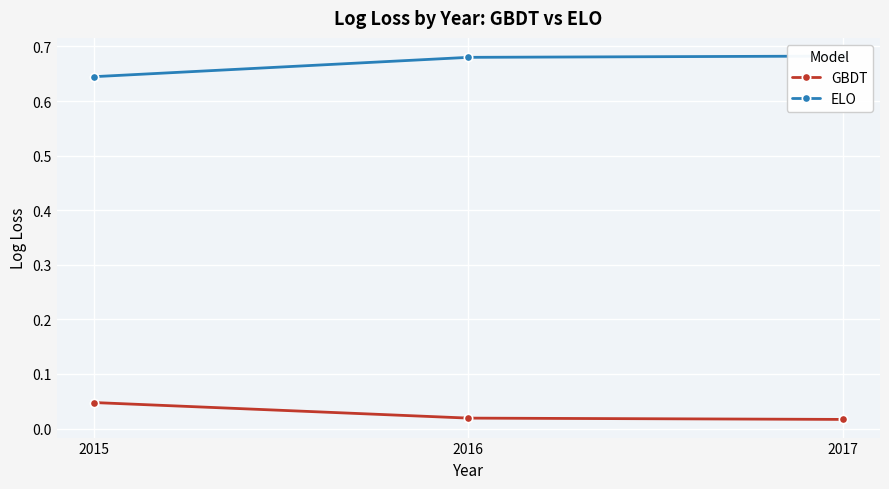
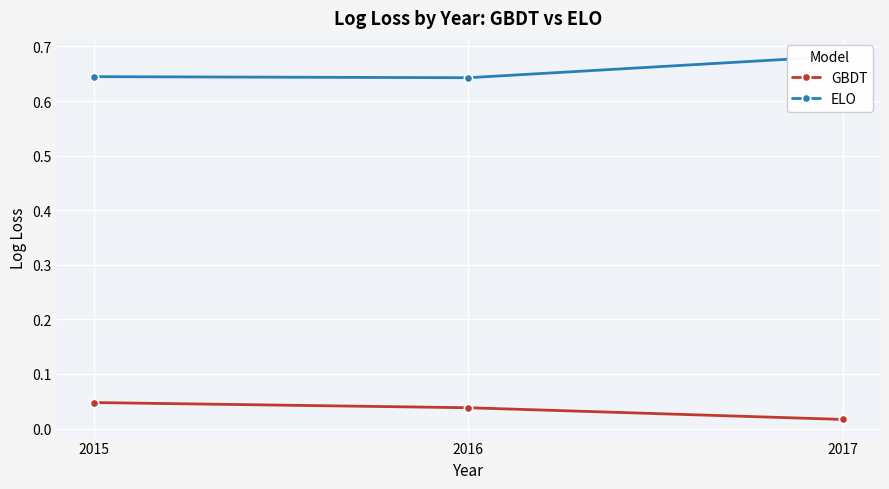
GBDT, 2016: 0.02 -> 0.04
ELO, 2016: 0.68 -> 0.64
